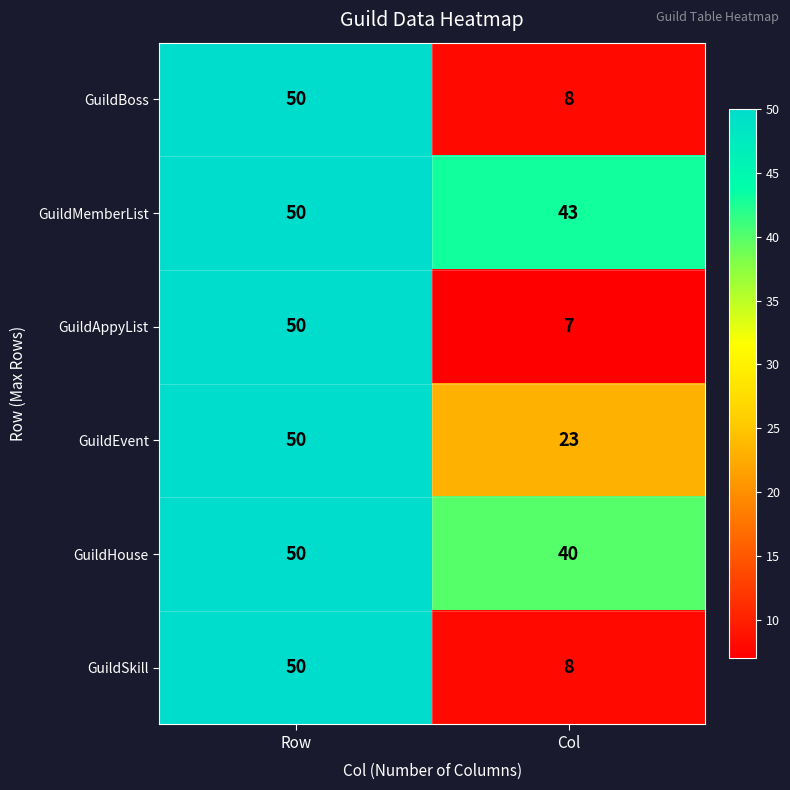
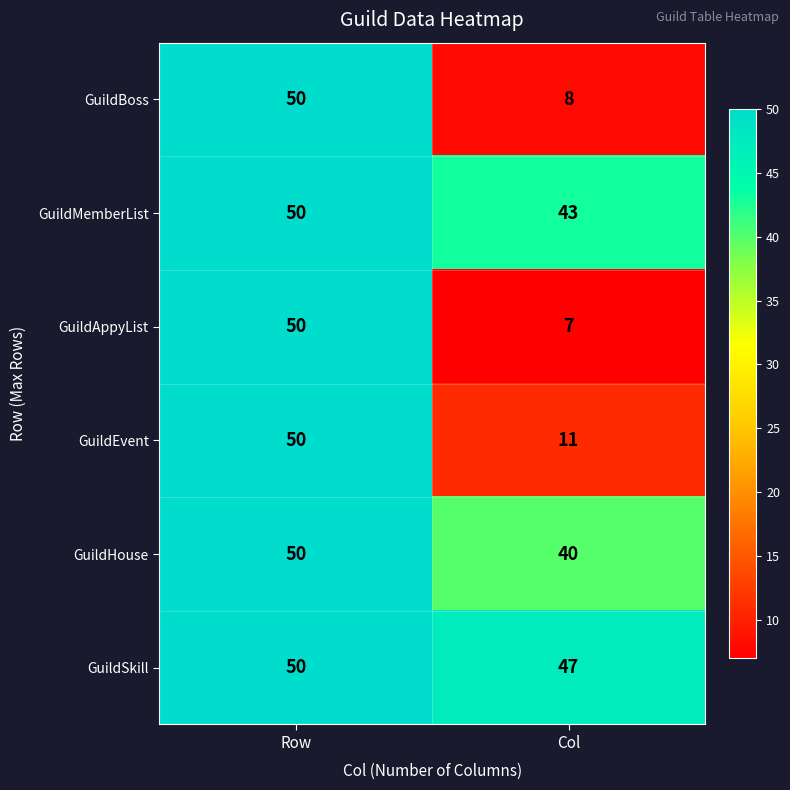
GuildEvent, Col: 23 -> 11
GuildSkill, Col: 8 -> 47
